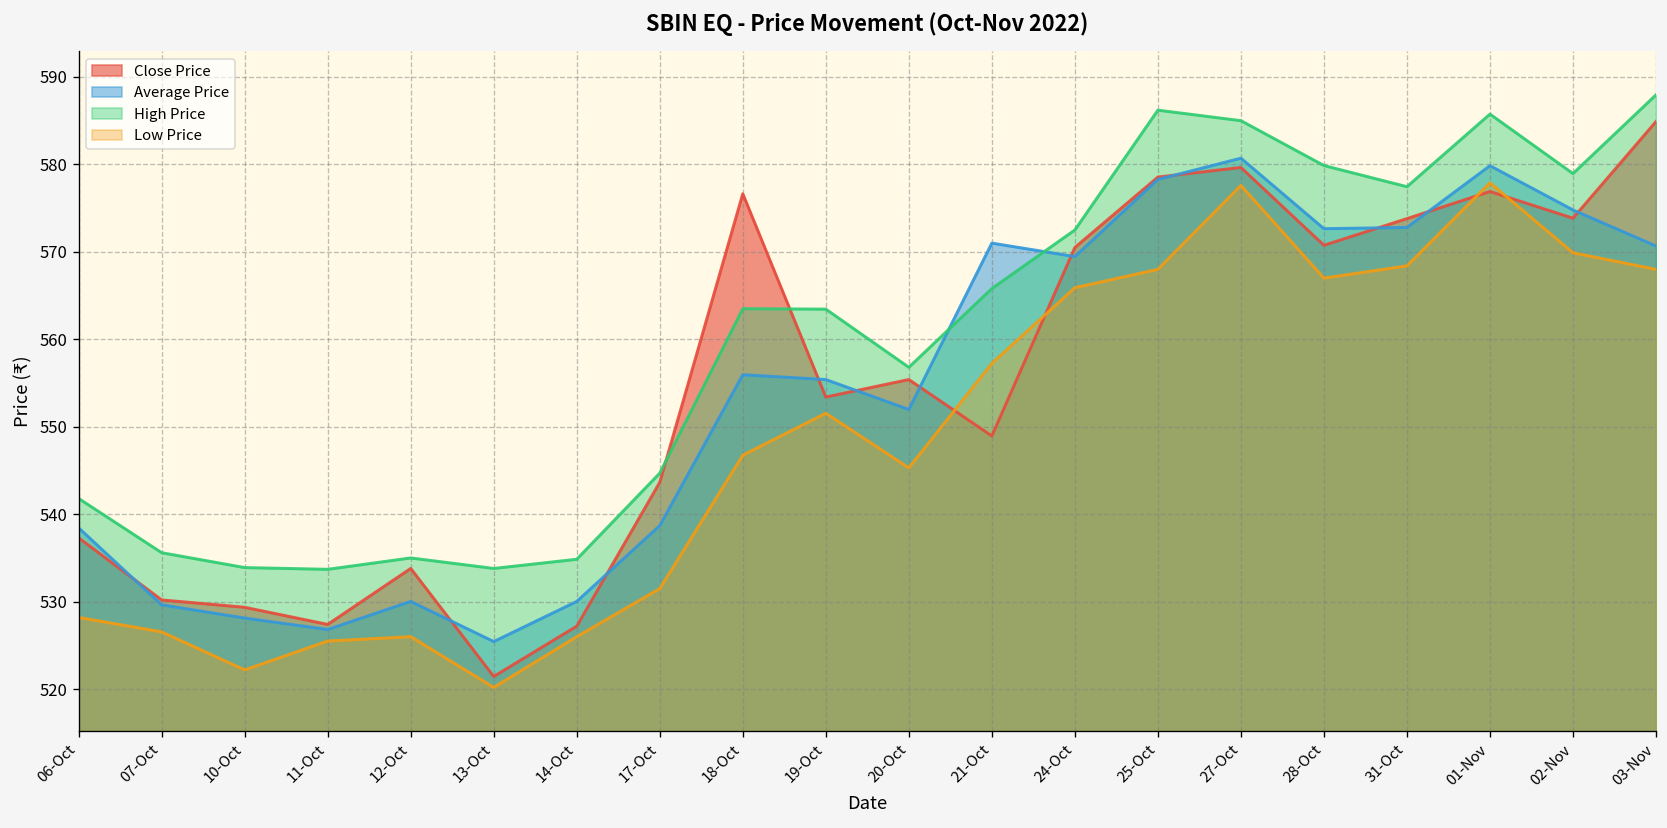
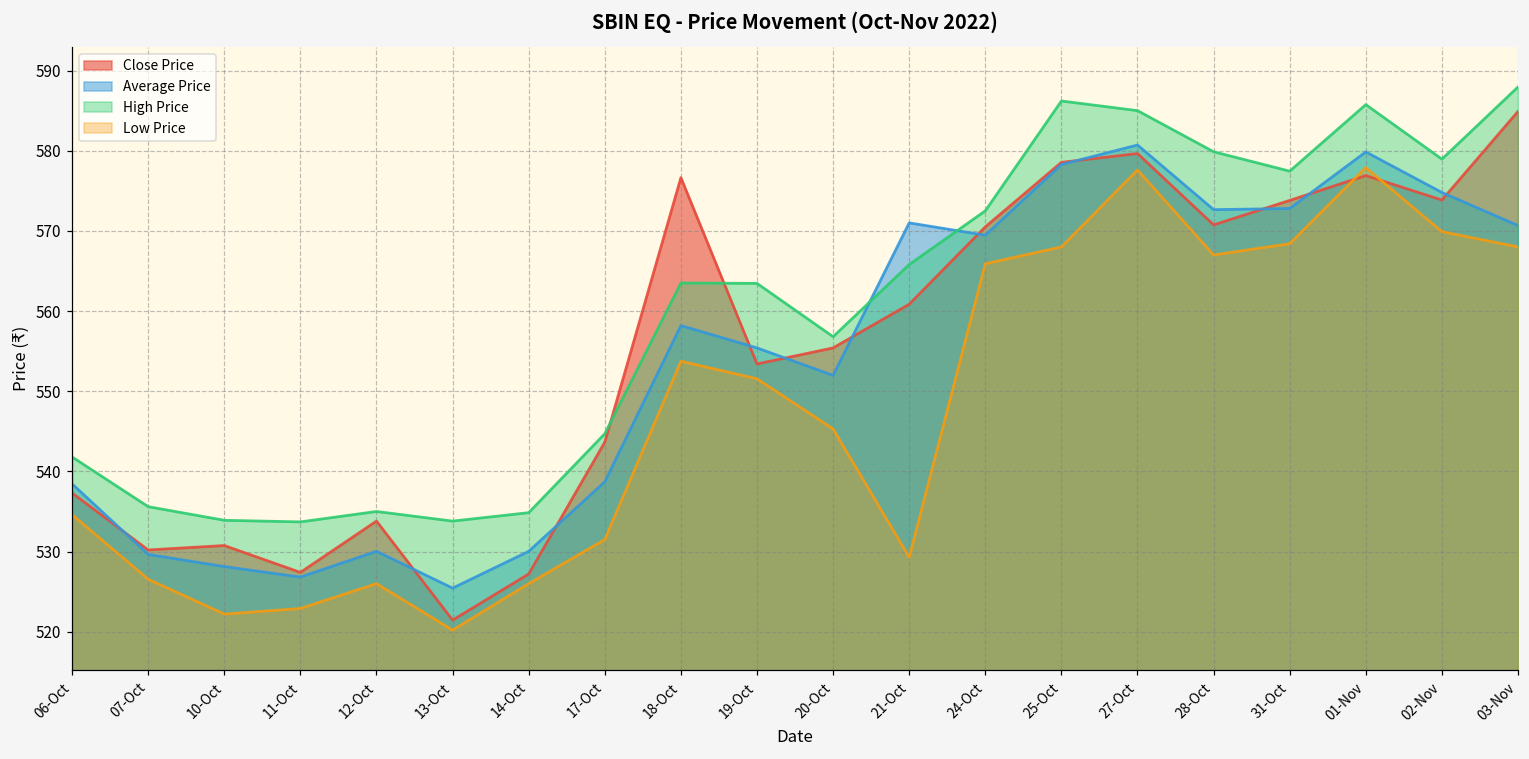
Low Price, 06-Oct: 528 -> 535
Close Price, 10-Oct: 529 -> 531
Low Price, 11-Oct: 526 -> 523
Average Price, 18-Oct: 556 -> 558
Low Price, 18-Oct: 547 -> 554
Close Price, 21-Oct: 549 -> 561
Low Price, 21-Oct: 557 -> 529
